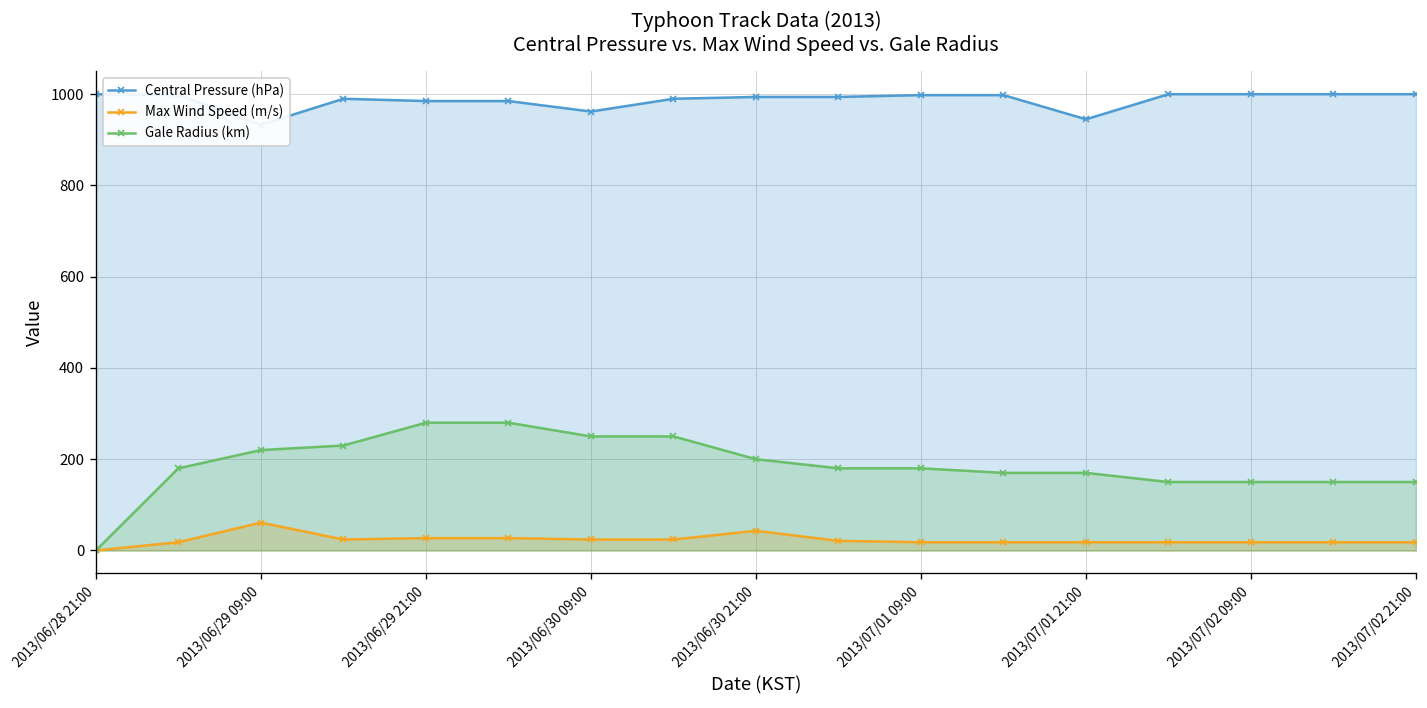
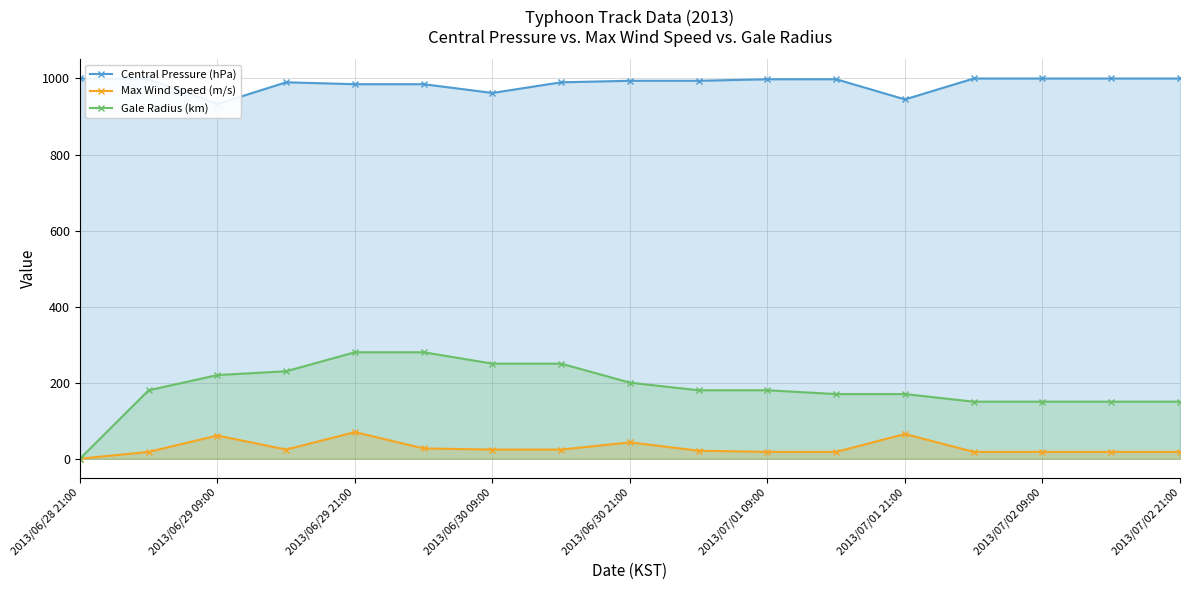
Max Wind Speed (m/s), 2013/06/29 21:00: 30 -> 70
Max Wind Speed (m/s), 2013/07/01 21:00: 20 -> 70
